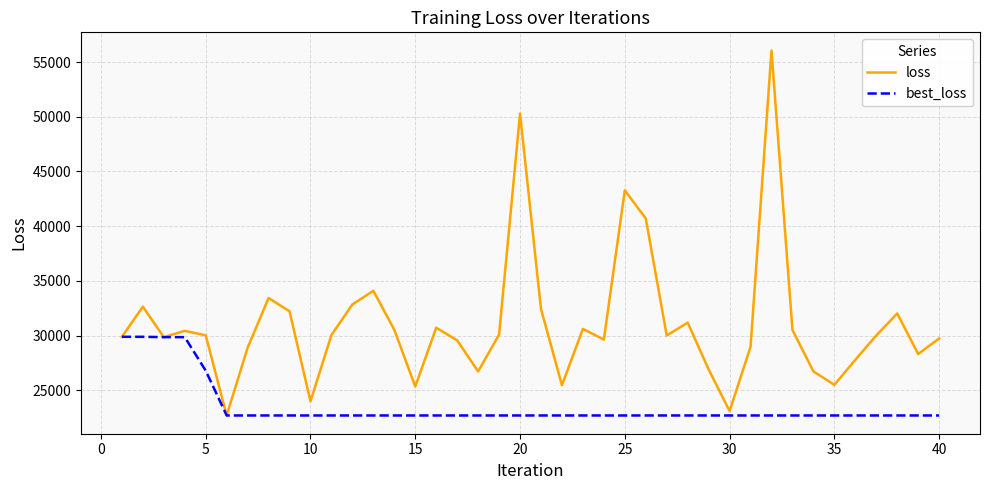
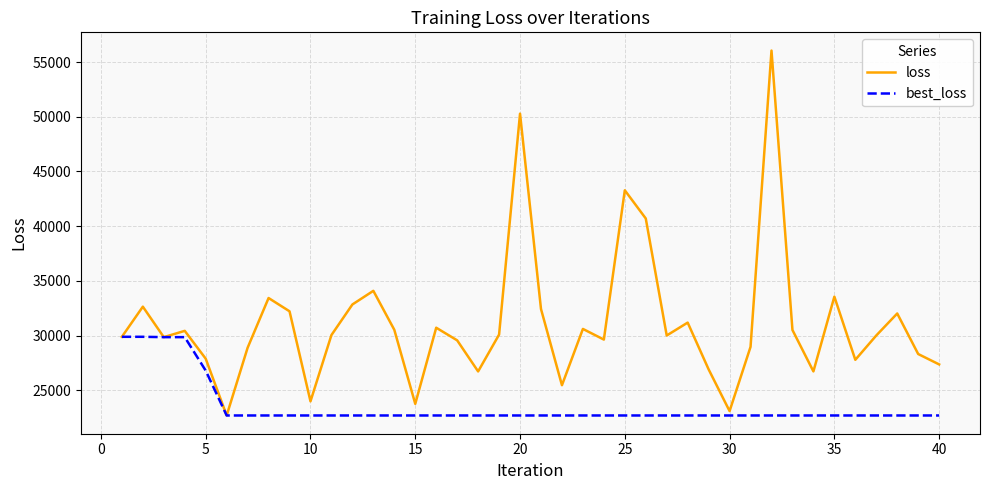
loss, 5: 30000 -> 27900
loss, 15: 25300 -> 23800
loss, 35: 25500 -> 33600
loss, 40: 29700 -> 27400
